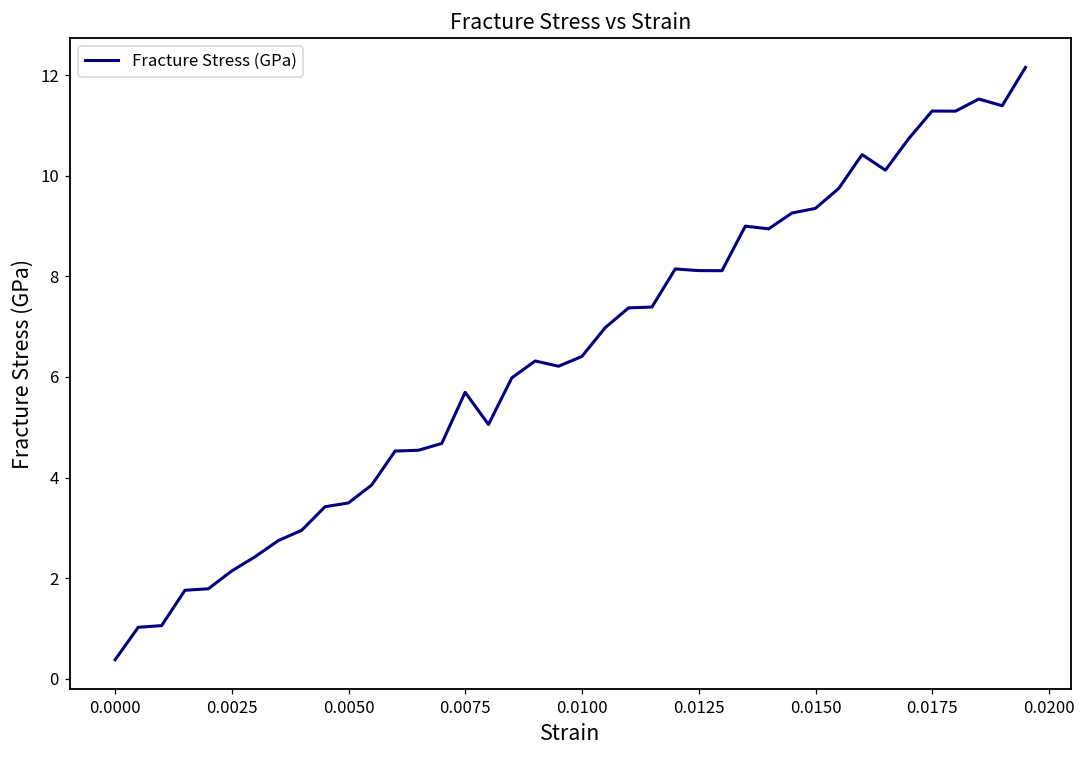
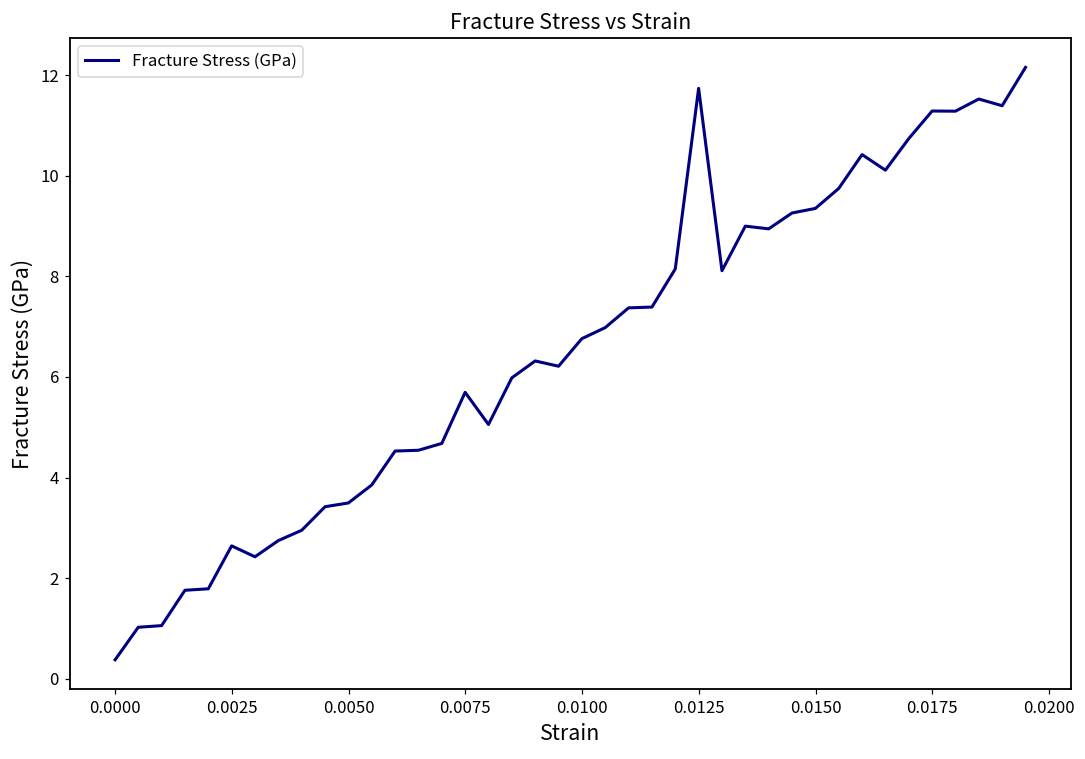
0.0025: 2.1 -> 2.6
0.0100: 6.4 -> 6.8
0.0125: 8.1 -> 11.7
